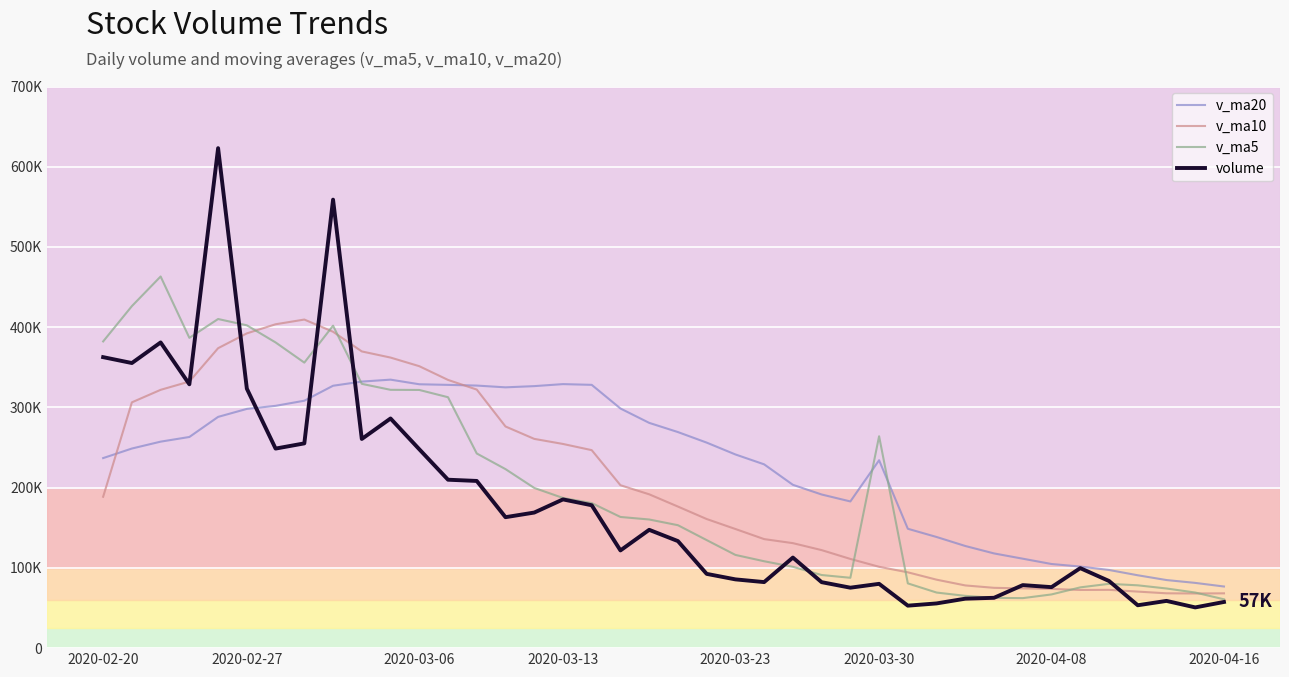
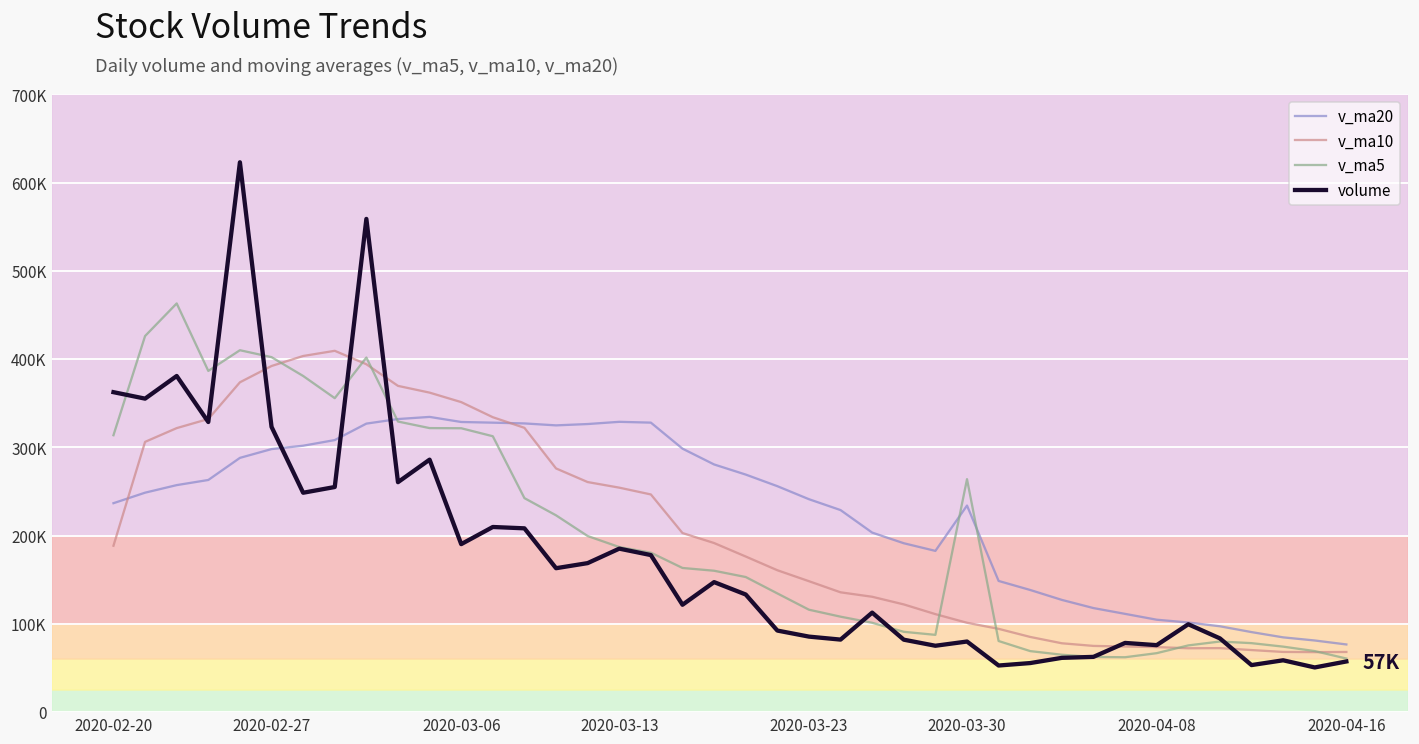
v_ma5, 2020-02-20: 380000 -> 310000
volume, 2020-03-06: 250000 -> 190000
